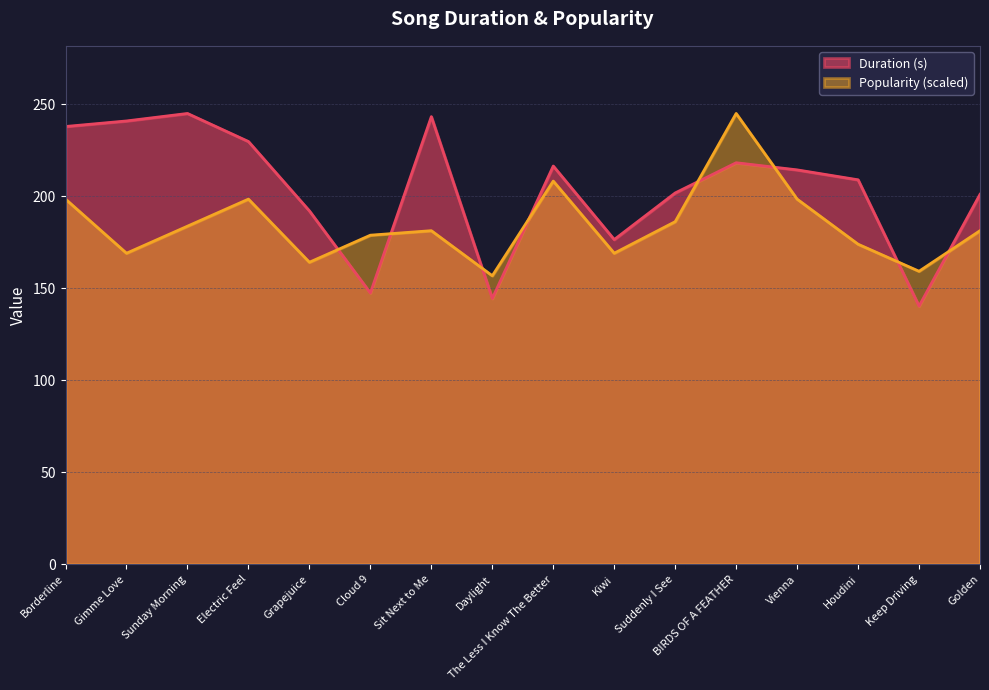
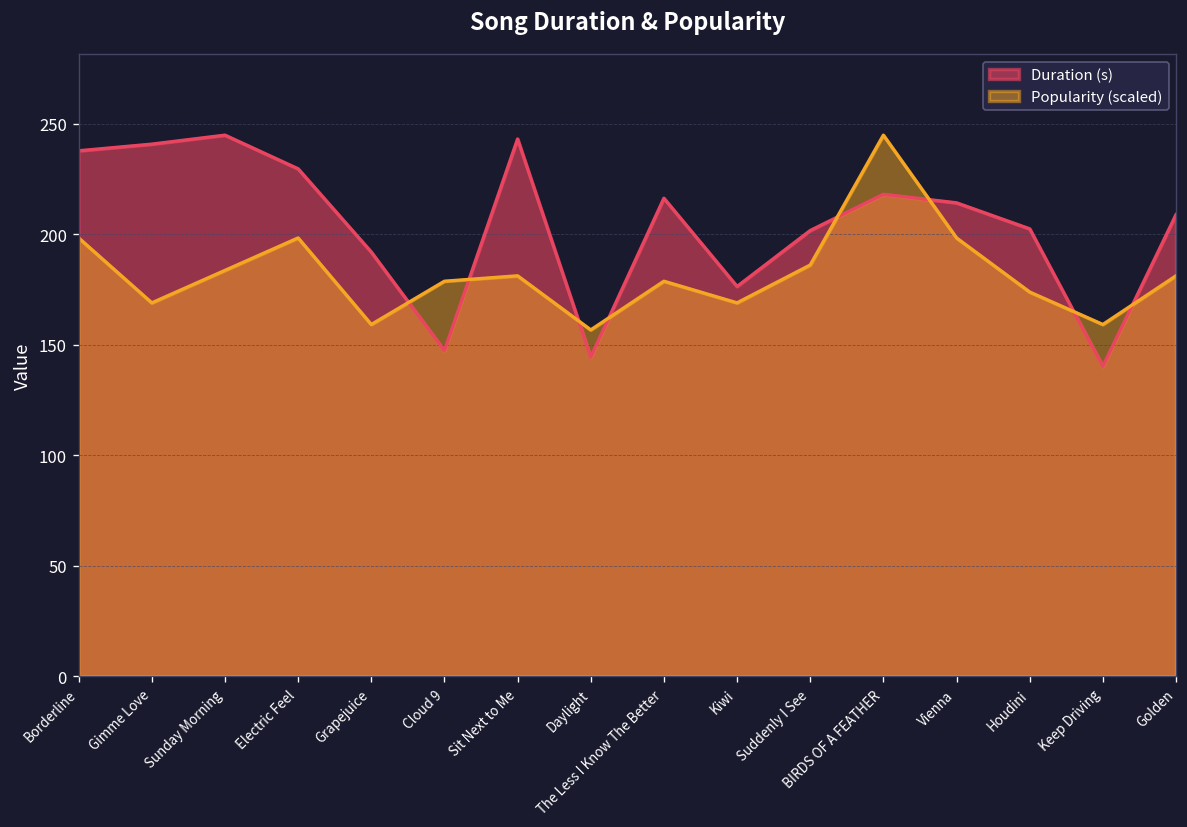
Popularity (scaled), Grapejuice: 164 -> 159
Popularity (scaled), The Less I Know The Better: 208 -> 179
Duration (s), Houdini: 209 -> 202
Duration (s), Golden: 201 -> 209
